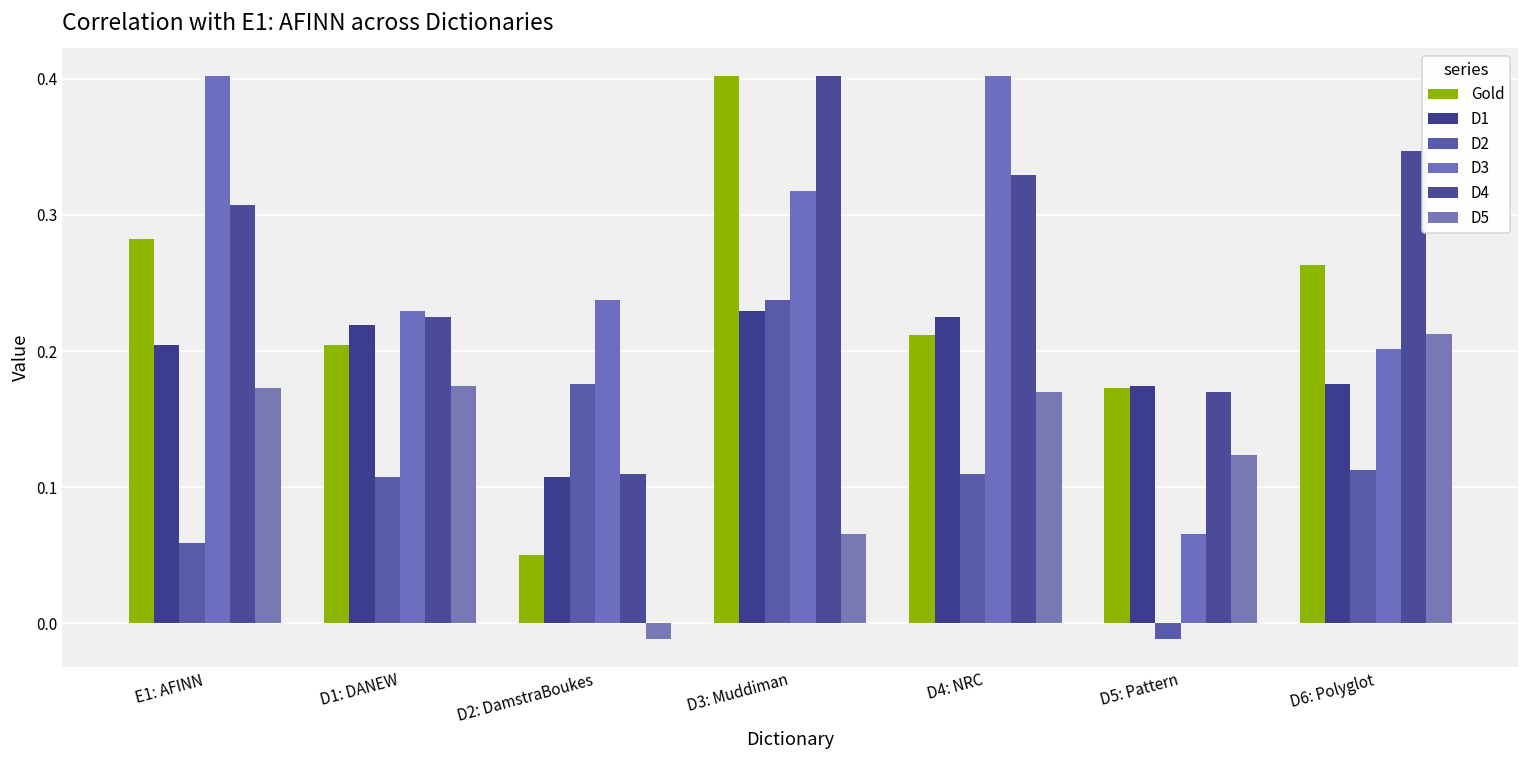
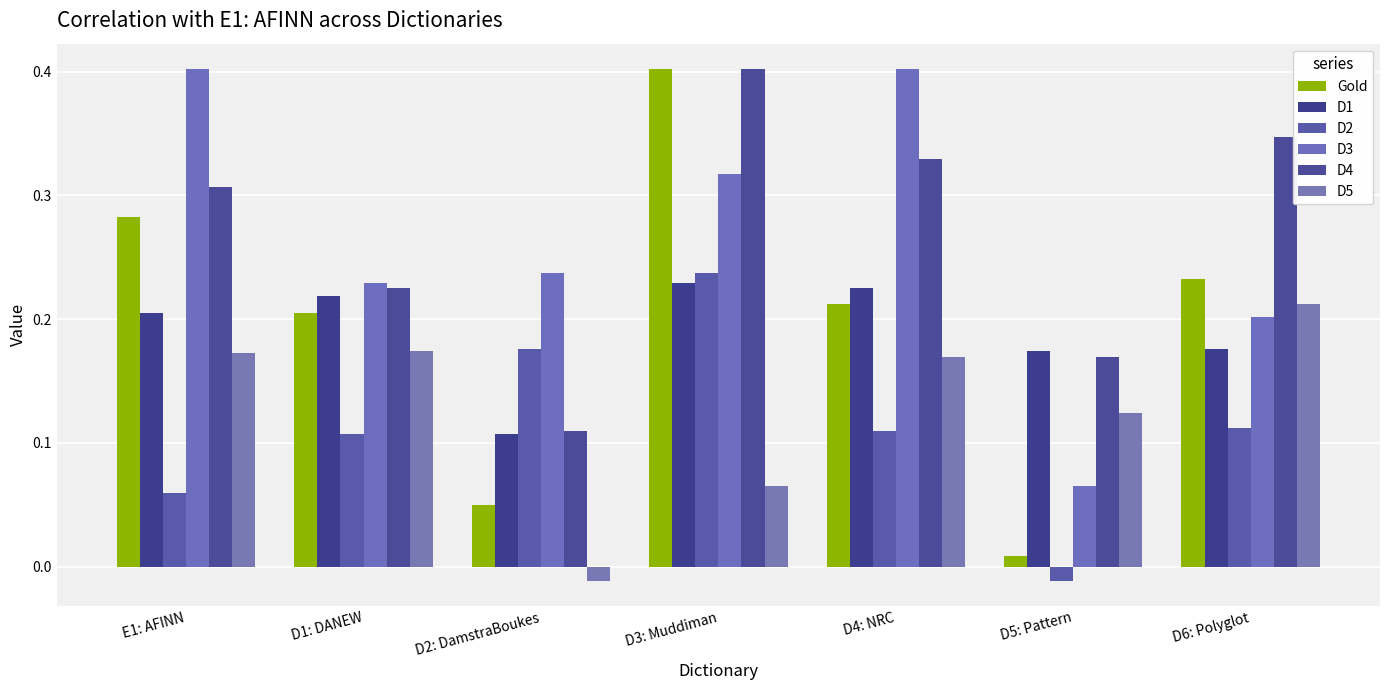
Gold, D5: Pattern: 0.173 -> 0.009
Gold, D6: Polyglot: 0.263 -> 0.232
